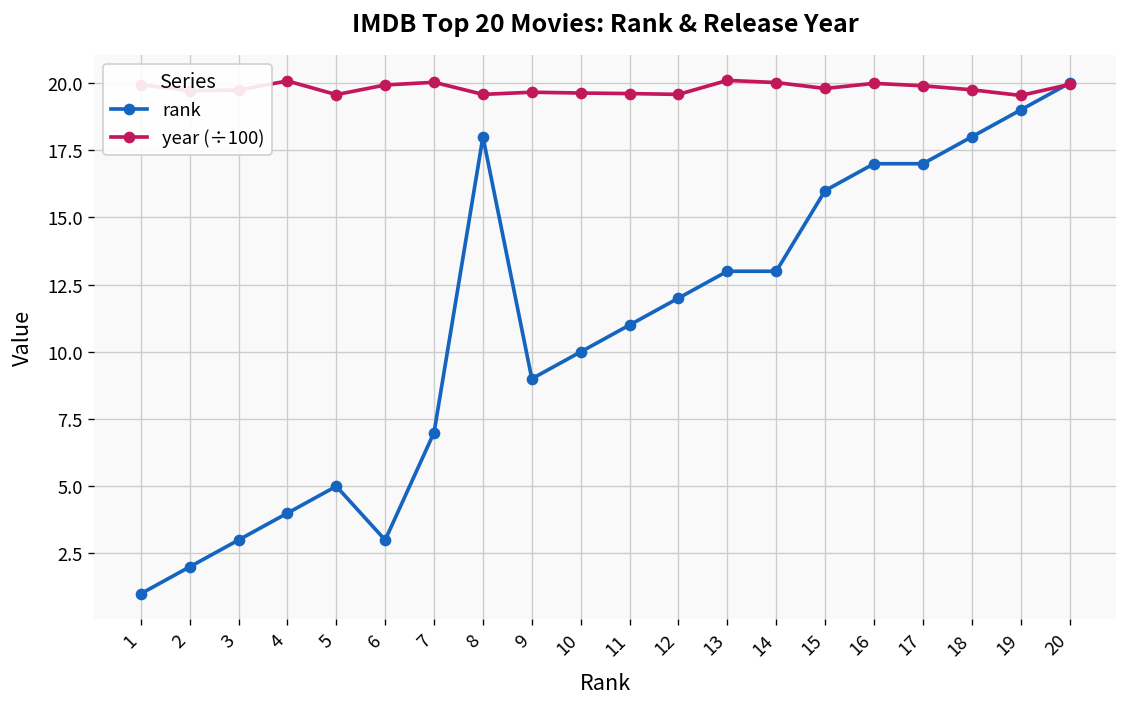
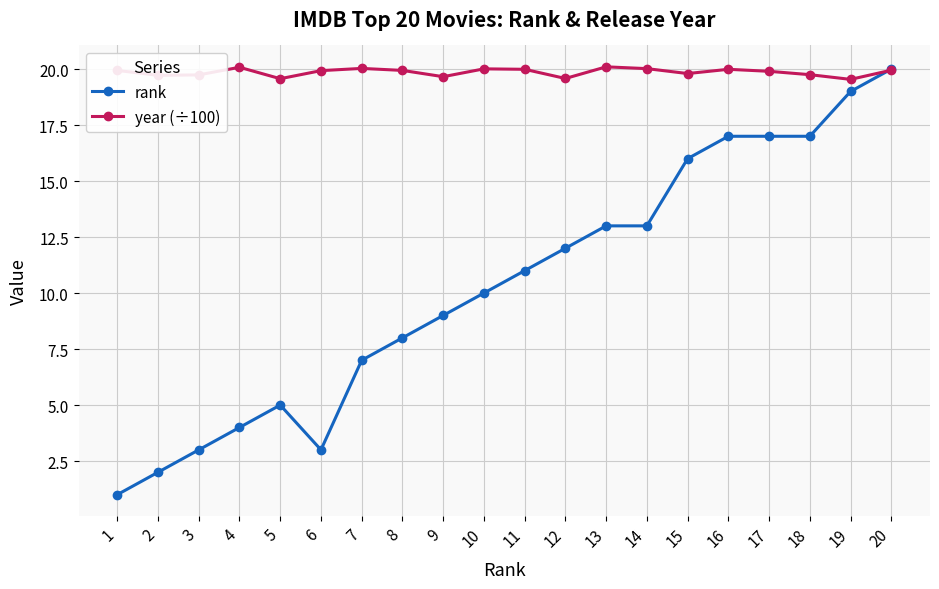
rank, 8: 18 -> 8
year (÷100), 8: 19.6 -> 19.9
year (÷100), 10: 19.6 -> 20.0
year (÷100), 11: 19.6 -> 20.0
rank, 18: 18 -> 17
